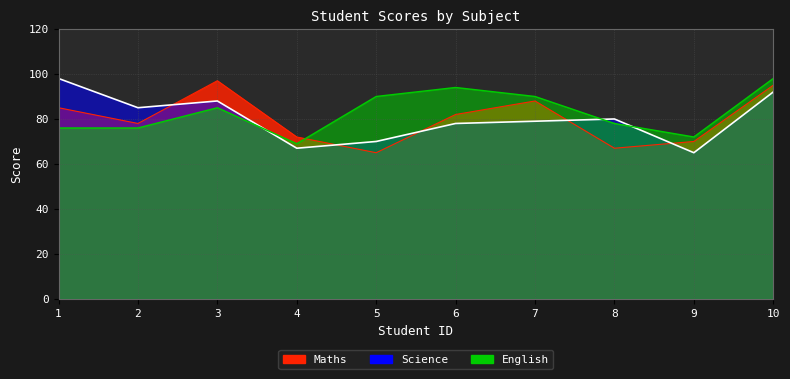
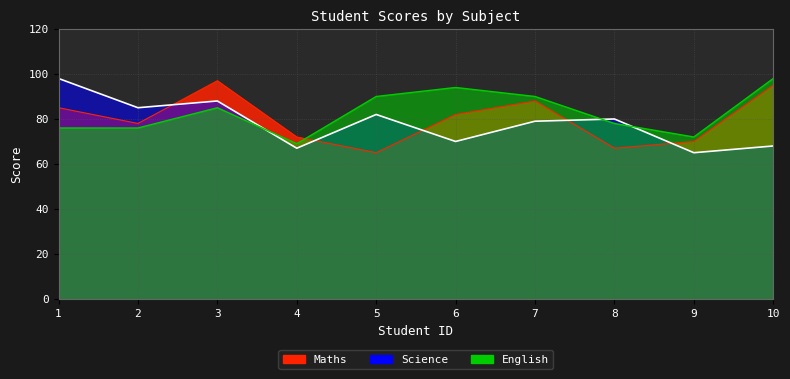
Science, 5: 70 -> 82
Science, 6: 78 -> 70
Science, 10: 92 -> 68
